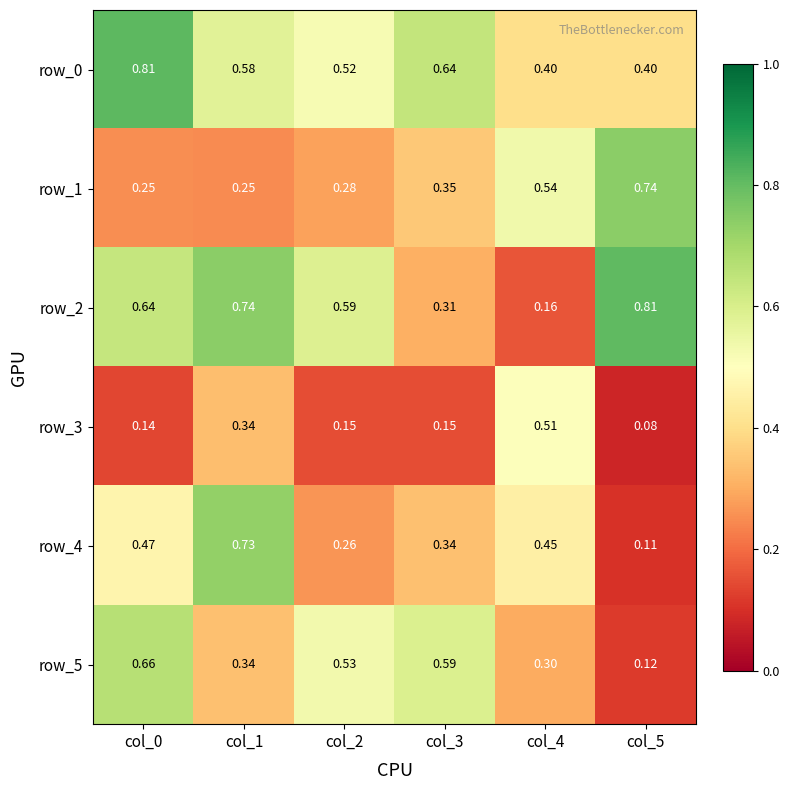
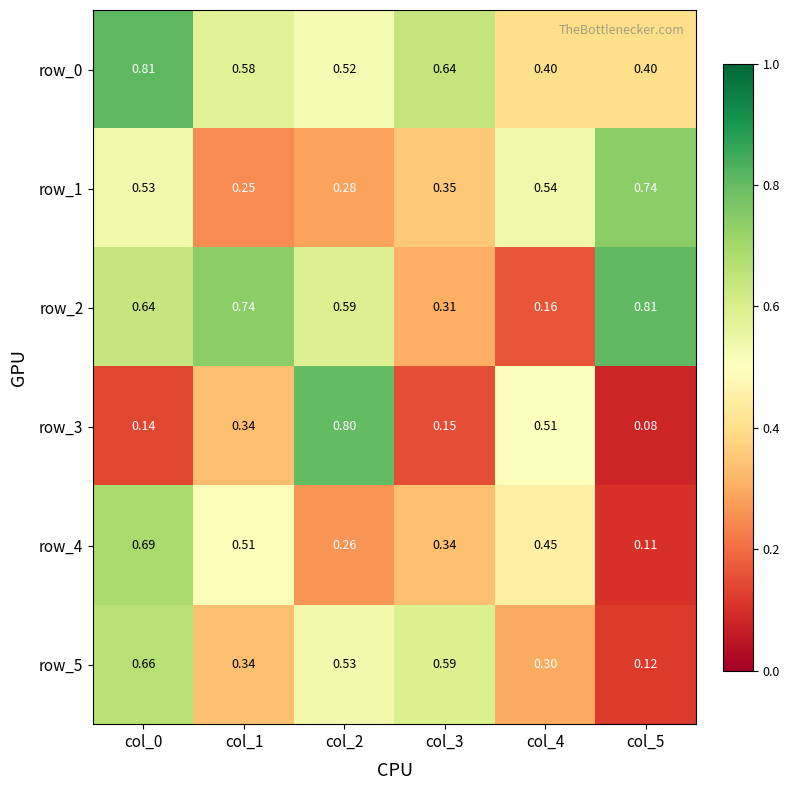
row_1, col_0: 0.25 -> 0.53
row_3, col_2: 0.15 -> 0.80
row_4, col_0: 0.47 -> 0.69
row_4, col_1: 0.73 -> 0.51
